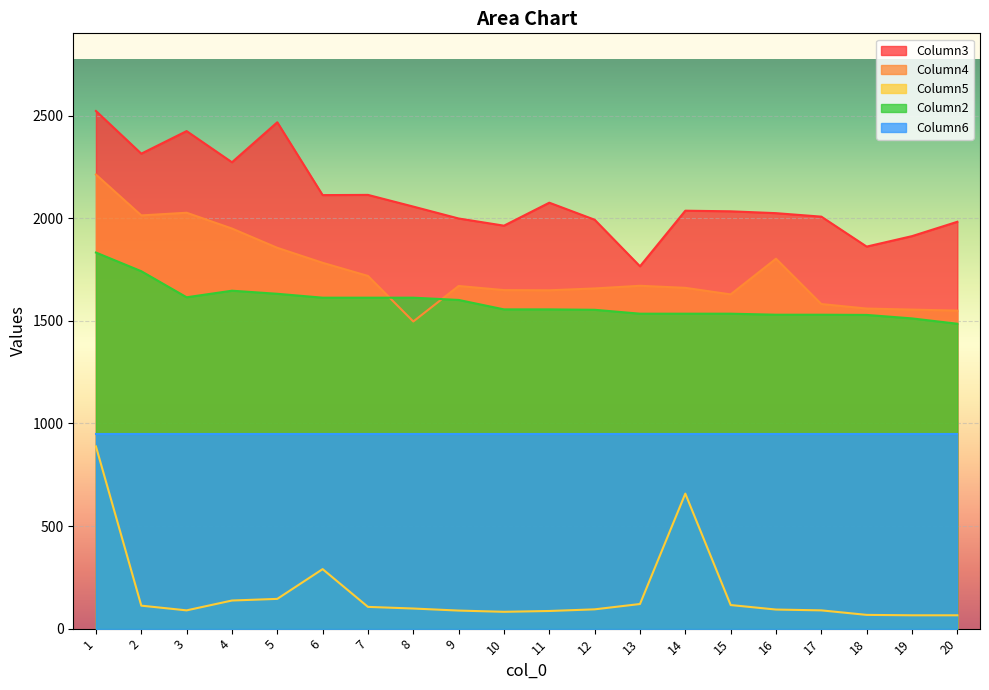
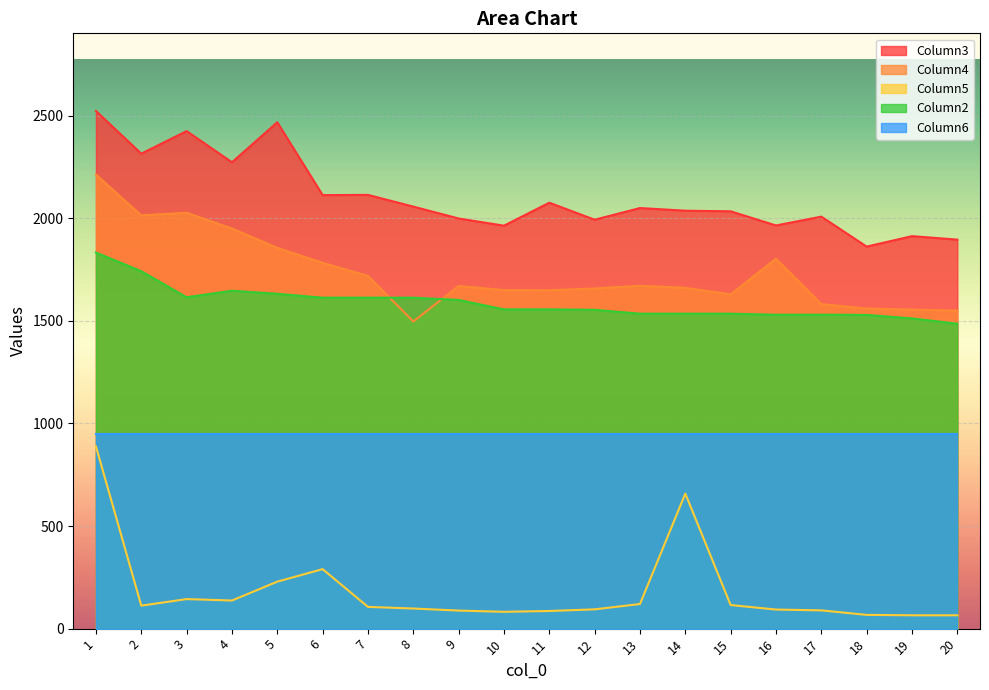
Column5, 3: 90 -> 140
Column5, 5: 150 -> 230
Column3, 13: 1770 -> 2050
Column3, 16: 2030 -> 1970
Column3, 20: 1980 -> 1900
